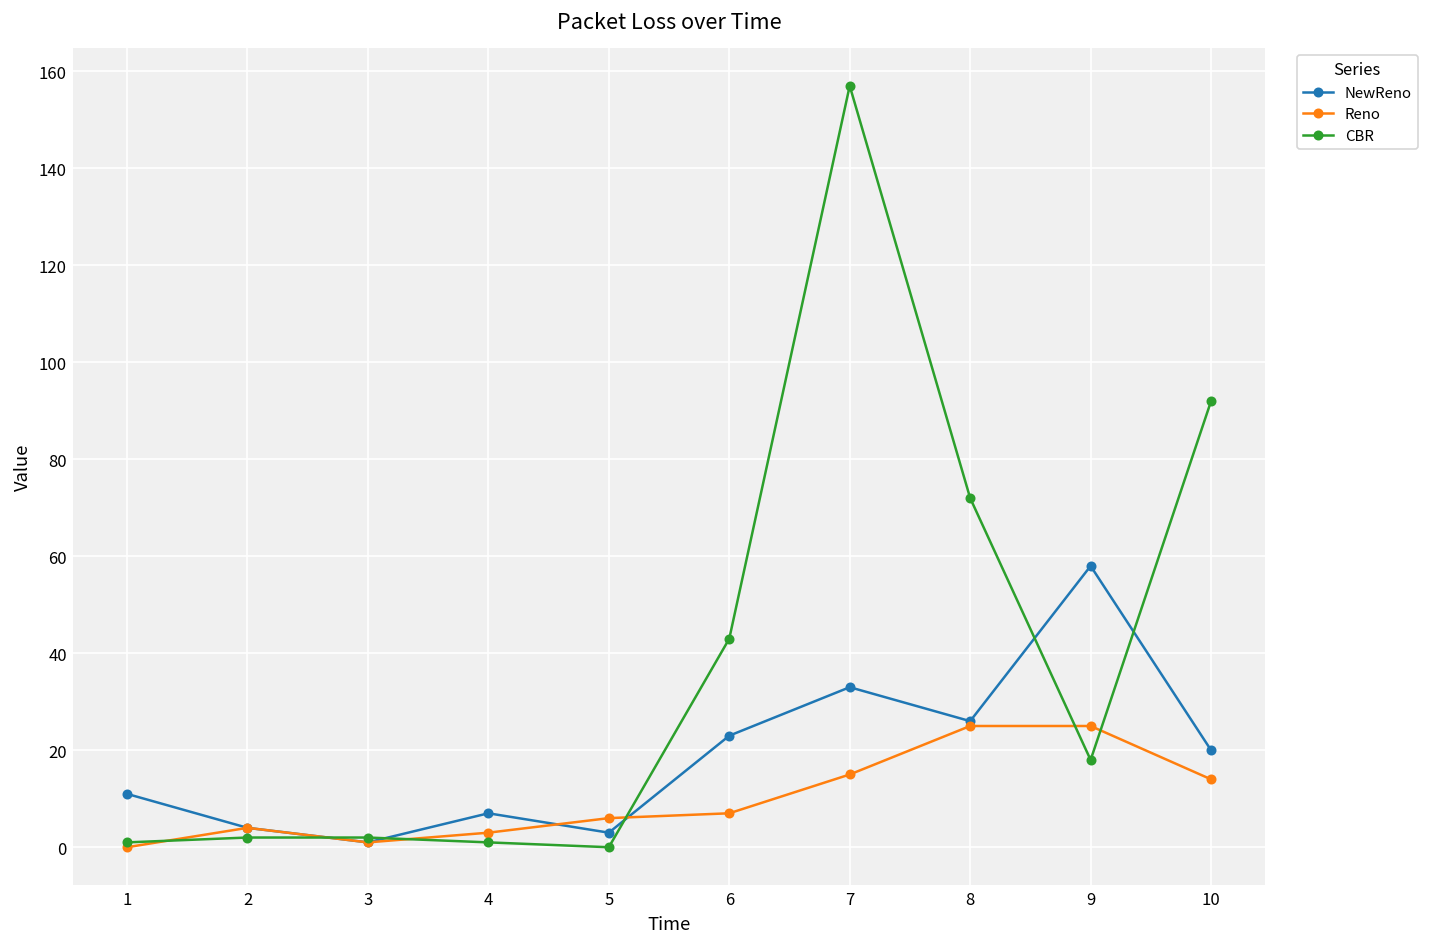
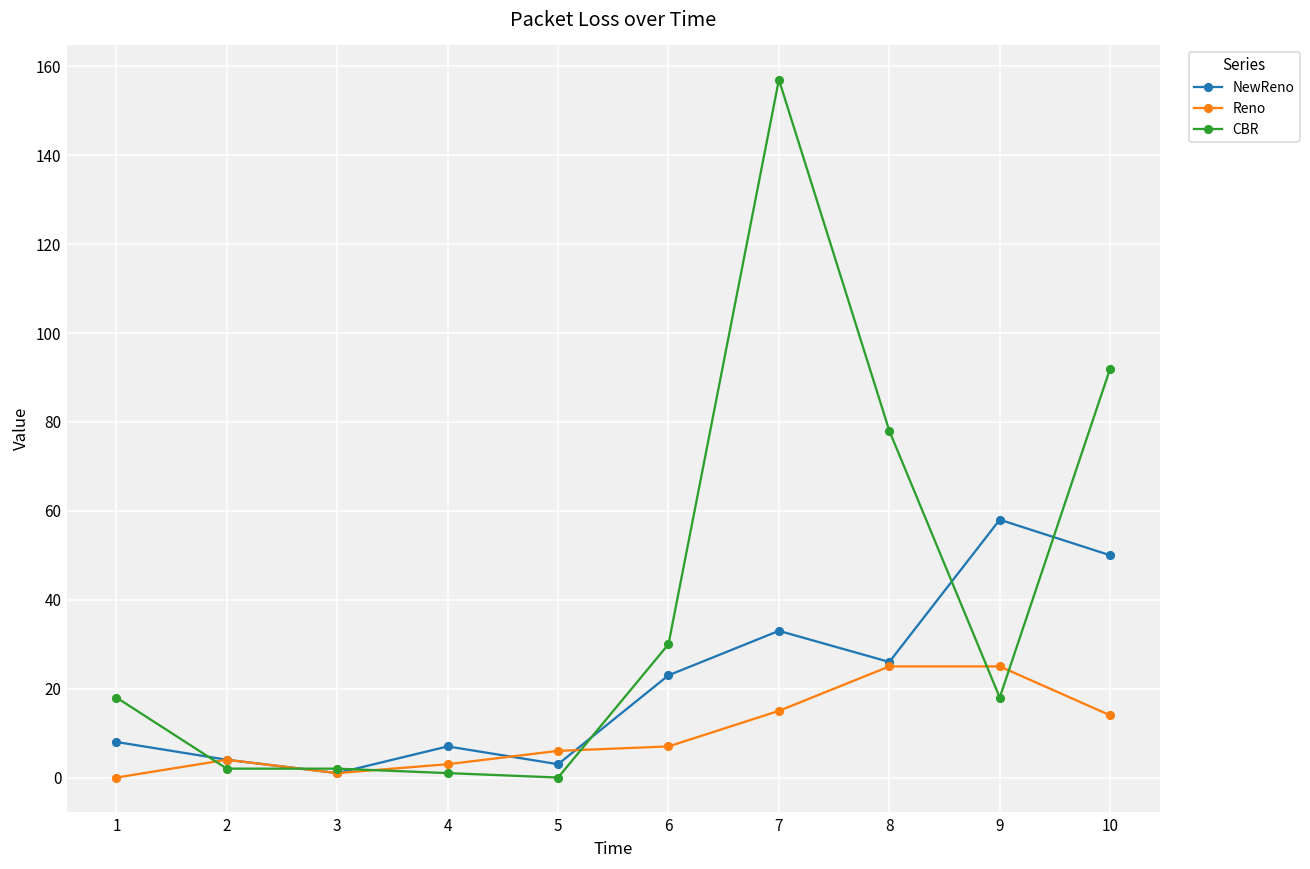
NewReno, 1: 11 -> 8
CBR, 1: 1 -> 18
CBR, 6: 43 -> 30
CBR, 8: 72 -> 78
NewReno, 10: 20 -> 50
